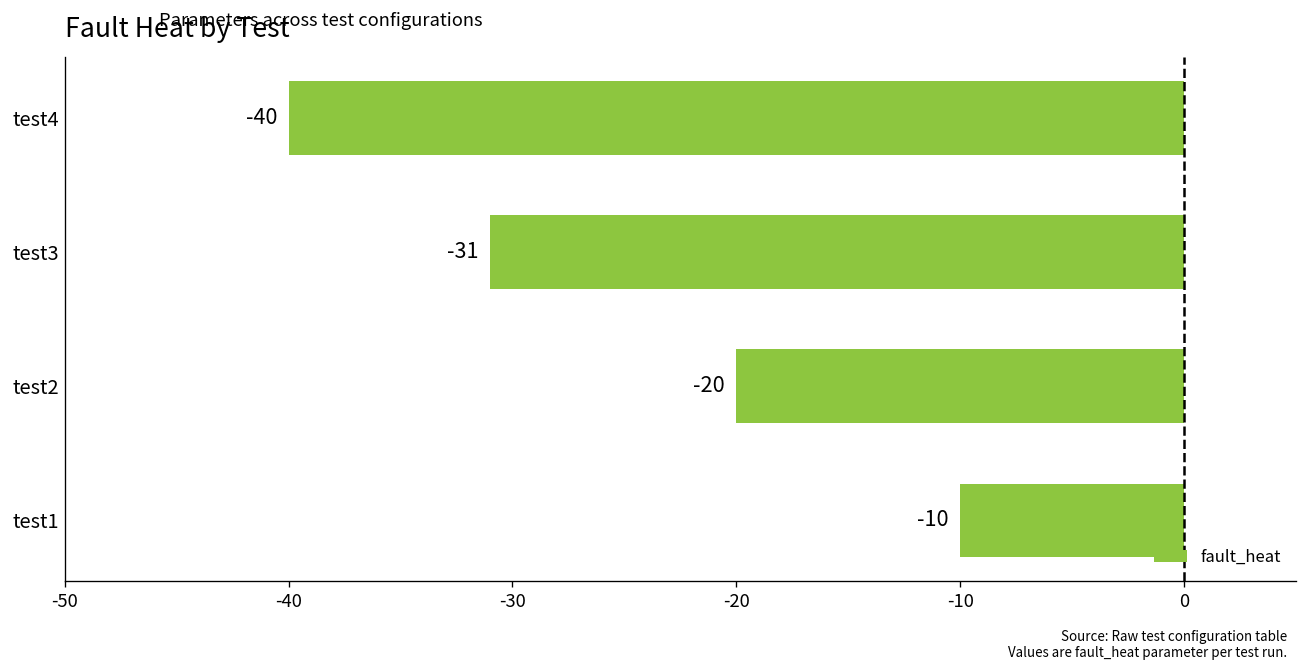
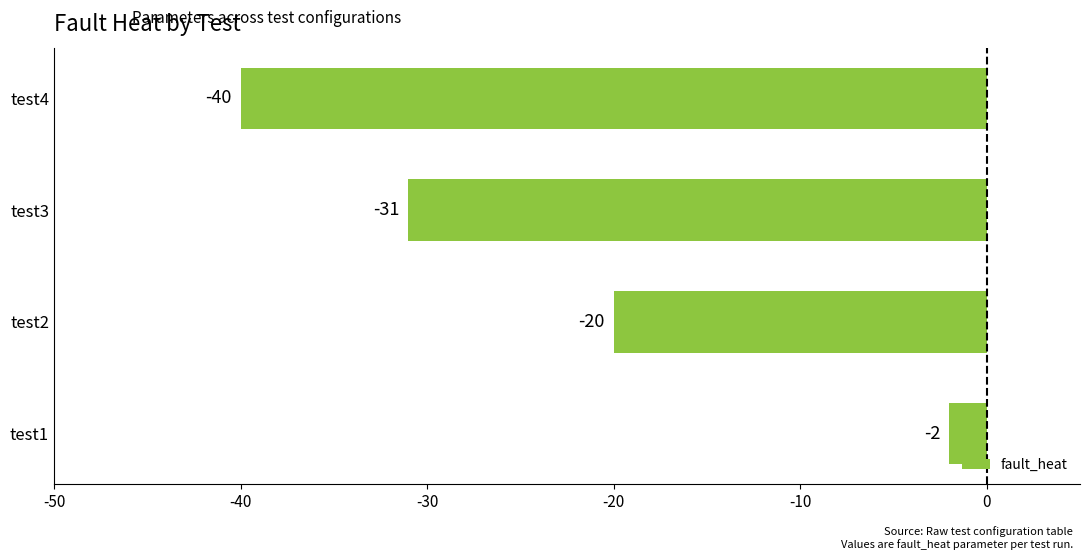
test1: -10 -> -2
